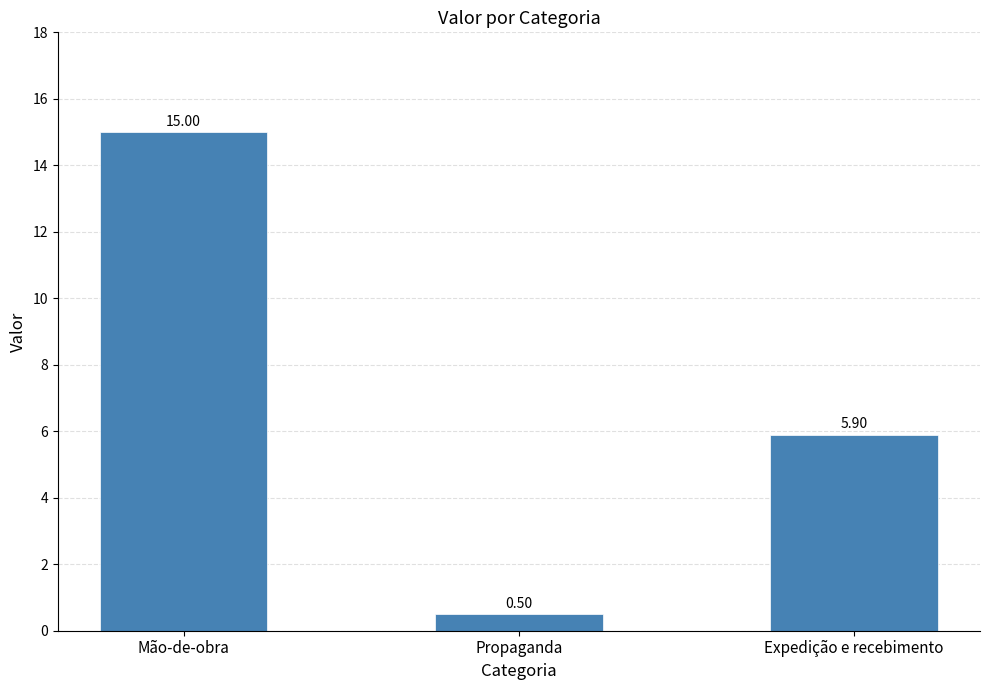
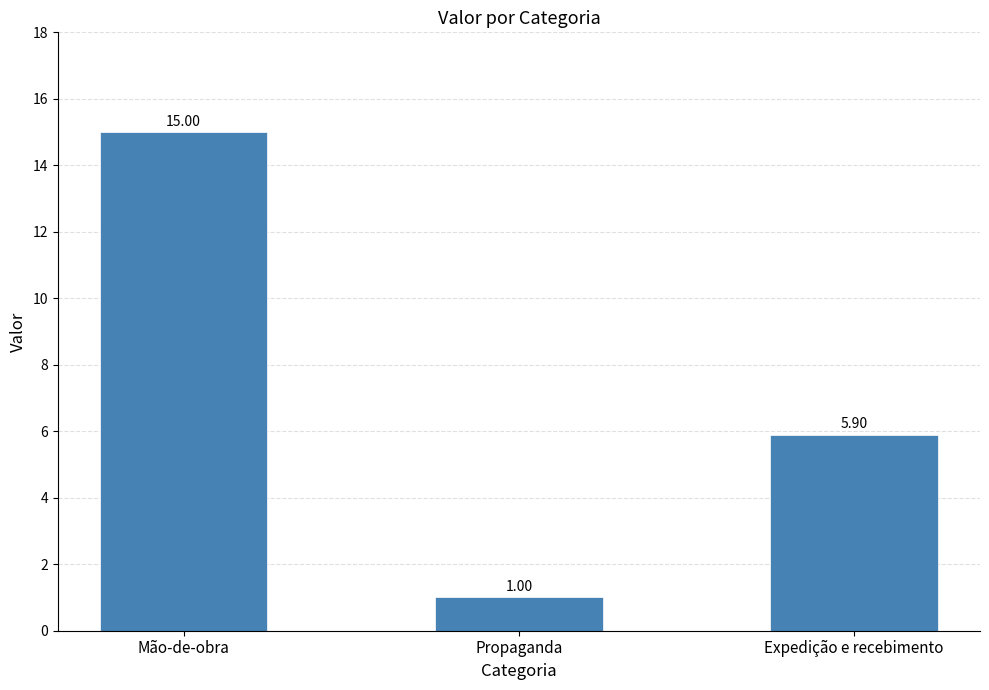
Propaganda: 0.50 -> 1.00
